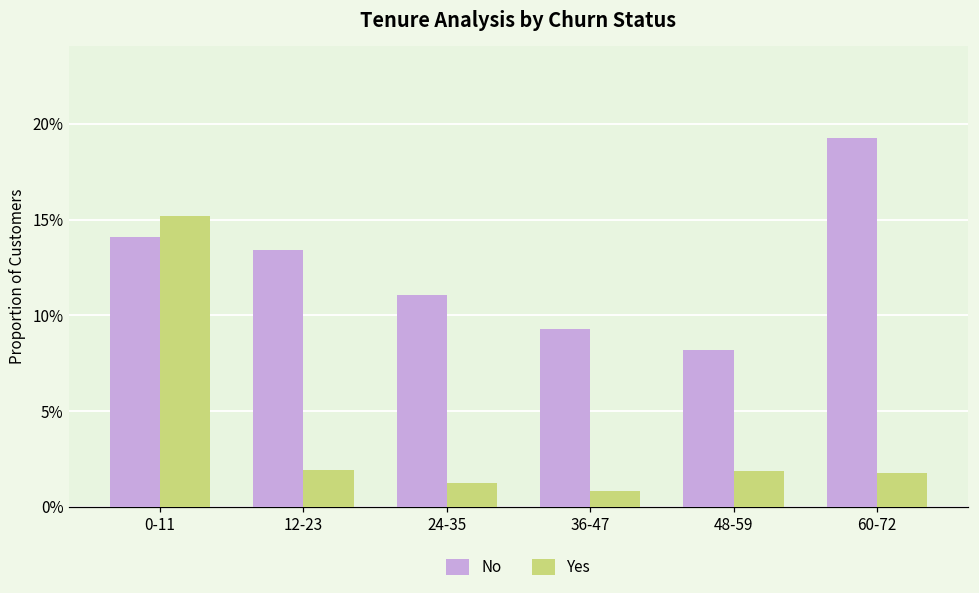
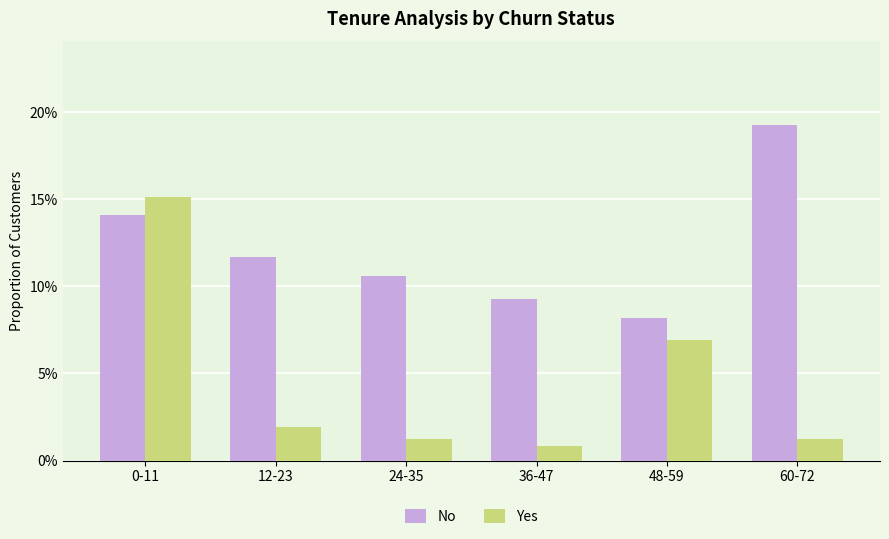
No, 12-23: 13.4% -> 11.7%
No, 24-35: 11.1% -> 10.6%
Yes, 48-59: 1.8% -> 6.9%
Yes, 60-72: 1.7% -> 1.2%
